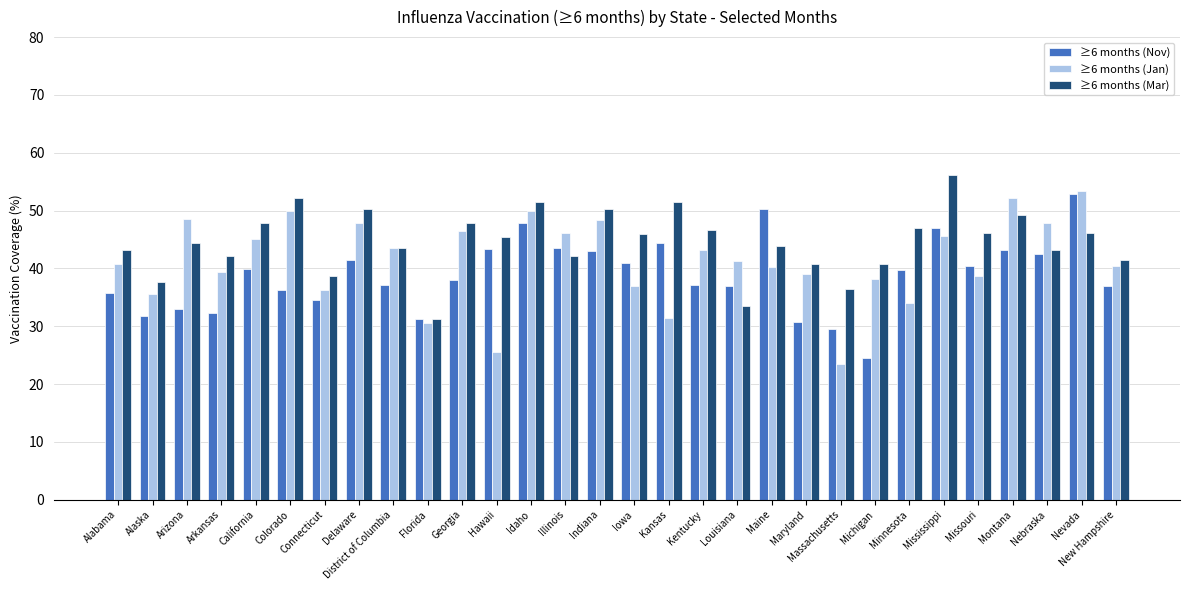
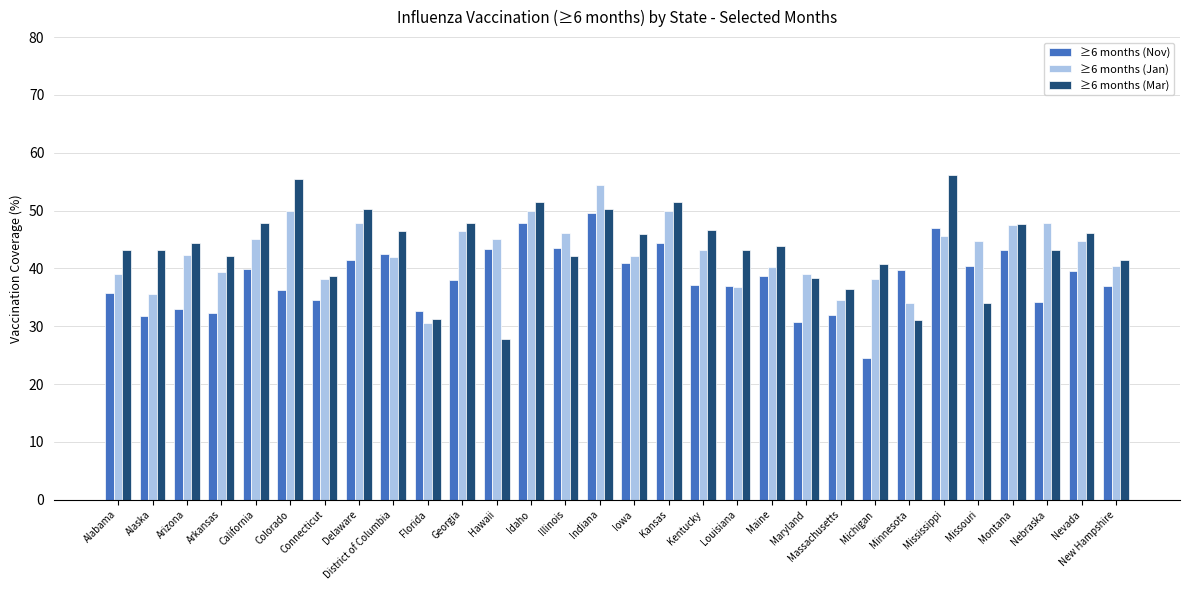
≥6 months (Jan), Alabama: 41 -> 39
≥6 months (Mar), Alaska: 38 -> 43
≥6 months (Jan), Arizona: 49 -> 42
≥6 months (Mar), Colorado: 52 -> 55
≥6 months (Jan), Connecticut: 36 -> 38
≥6 months (Nov), District of Columbia: 37 -> 43
≥6 months (Jan), District of Columbia: 44 -> 42
≥6 months (Mar), District of Columbia: 44 -> 46
≥6 months (Nov), Florida: 31 -> 33
≥6 months (Jan), Hawaii: 26 -> 45
≥6 months (Mar), Hawaii: 46 -> 28
≥6 months (Nov), Indiana: 43 -> 50
≥6 months (Jan), Indiana: 48 -> 55
≥6 months (Jan), Iowa: 37 -> 42
≥6 months (Jan), Kansas: 32 -> 50
≥6 months (Jan), Louisiana: 41 -> 37
≥6 months (Mar), Louisiana: 34 -> 43
≥6 months (Nov), Maine: 50 -> 39
≥6 months (Mar), Maryland: 41 -> 38
≥6 months (Nov), Massachusetts: 30 -> 32
≥6 months (Jan), Massachusetts: 24 -> 35
≥6 months (Mar), Minnesota: 47 -> 31
≥6 months (Jan), Missouri: 39 -> 45
≥6 months (Mar), Missouri: 46 -> 34
≥6 months (Jan), Montana: 52 -> 48
≥6 months (Mar), Montana: 49 -> 48
≥6 months (Nov), Nebraska: 43 -> 34
≥6 months (Nov), Nevada: 53 -> 40
≥6 months (Jan), Nevada: 53 -> 45
